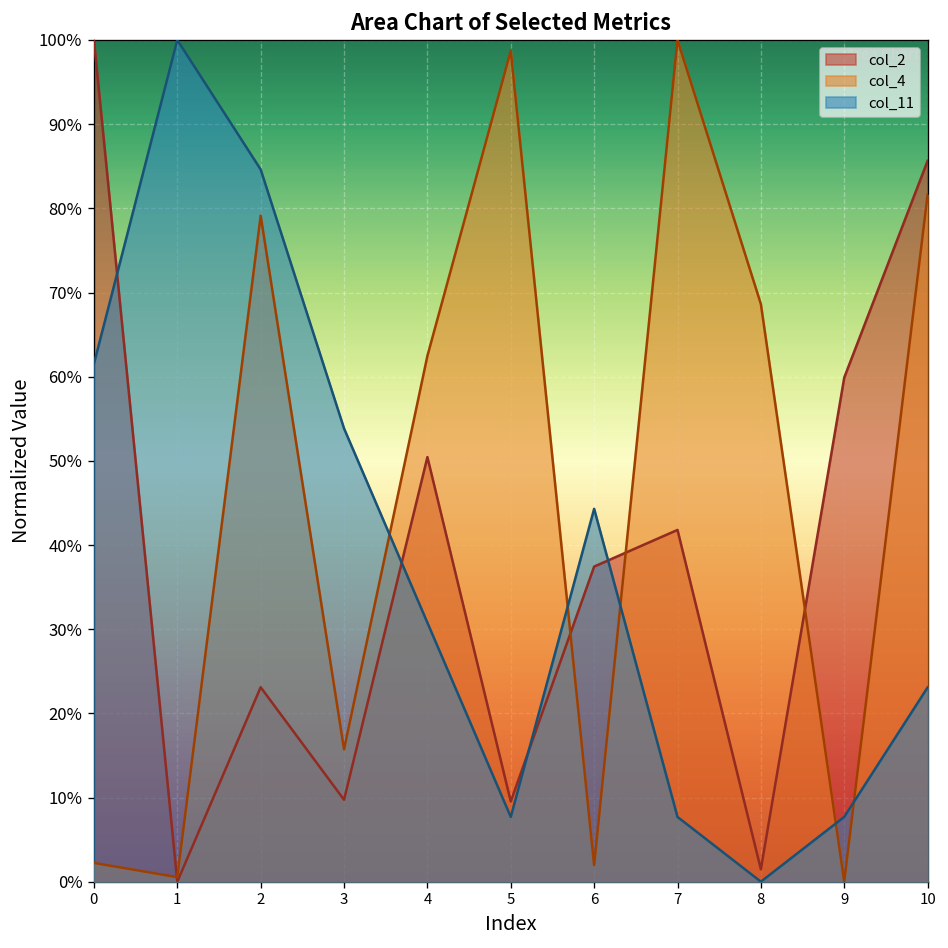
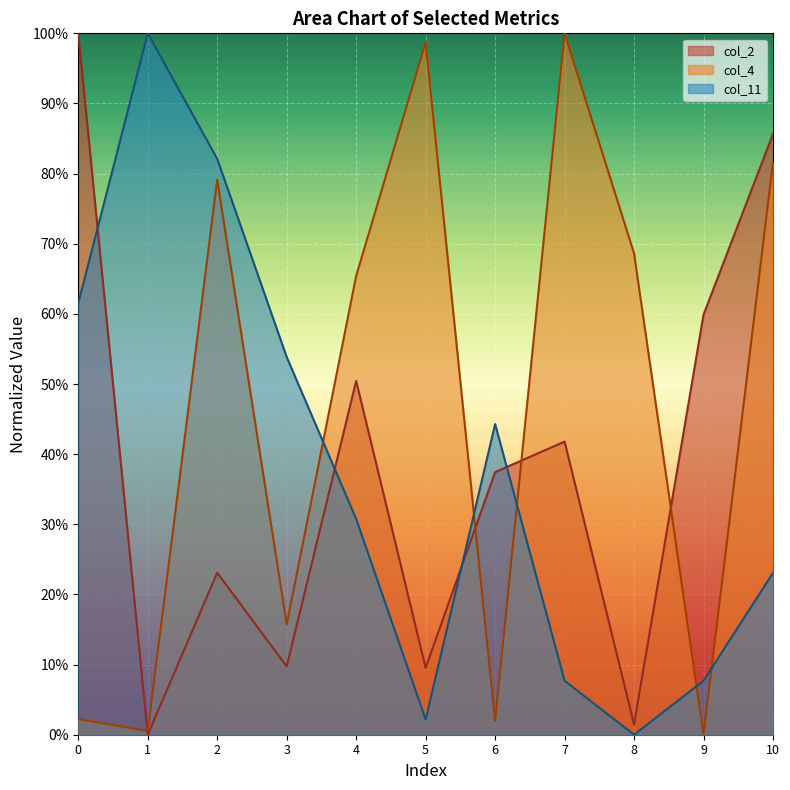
col_11, 2: 85% -> 82%
col_4, 4: 62% -> 65%
col_11, 5: 8% -> 2%
